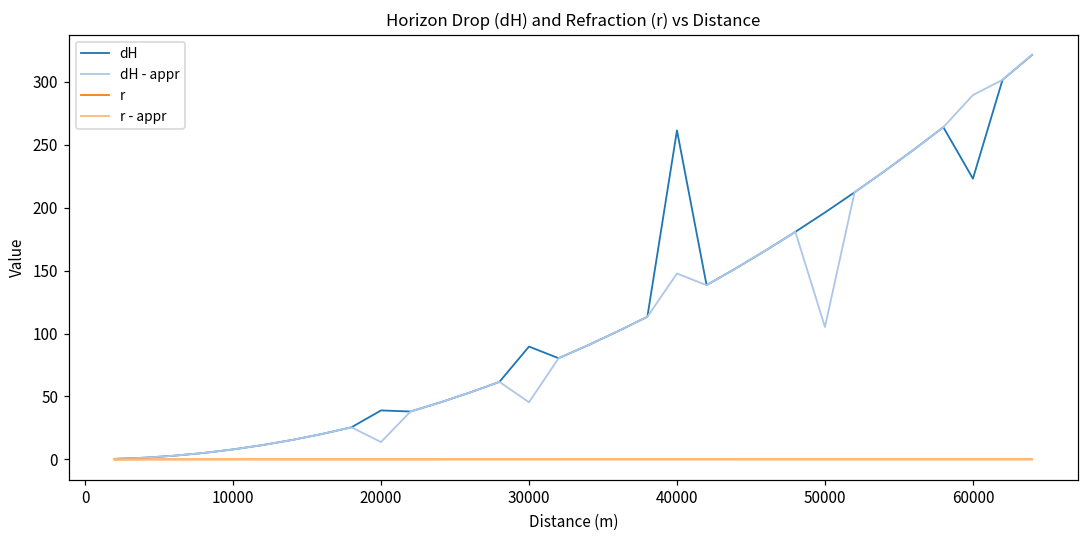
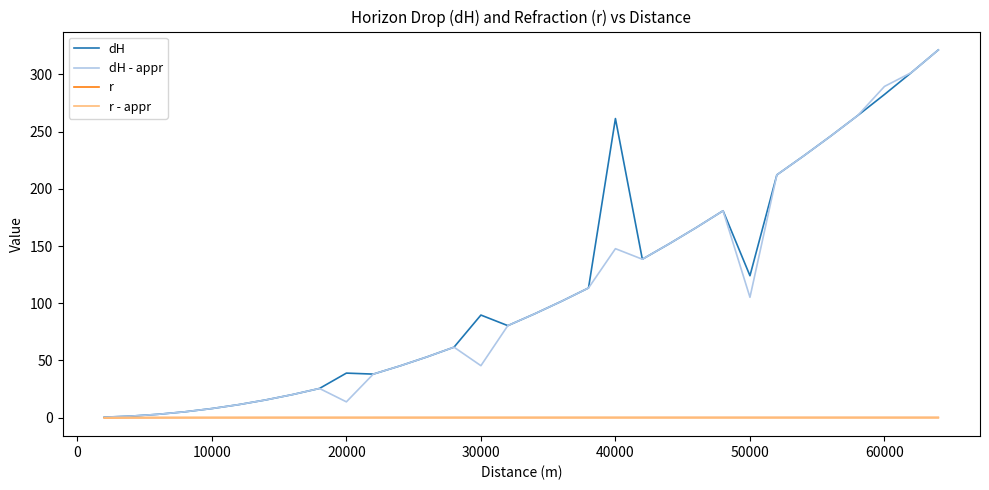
dH, 50000: 196 -> 124
dH, 60000: 223 -> 283
